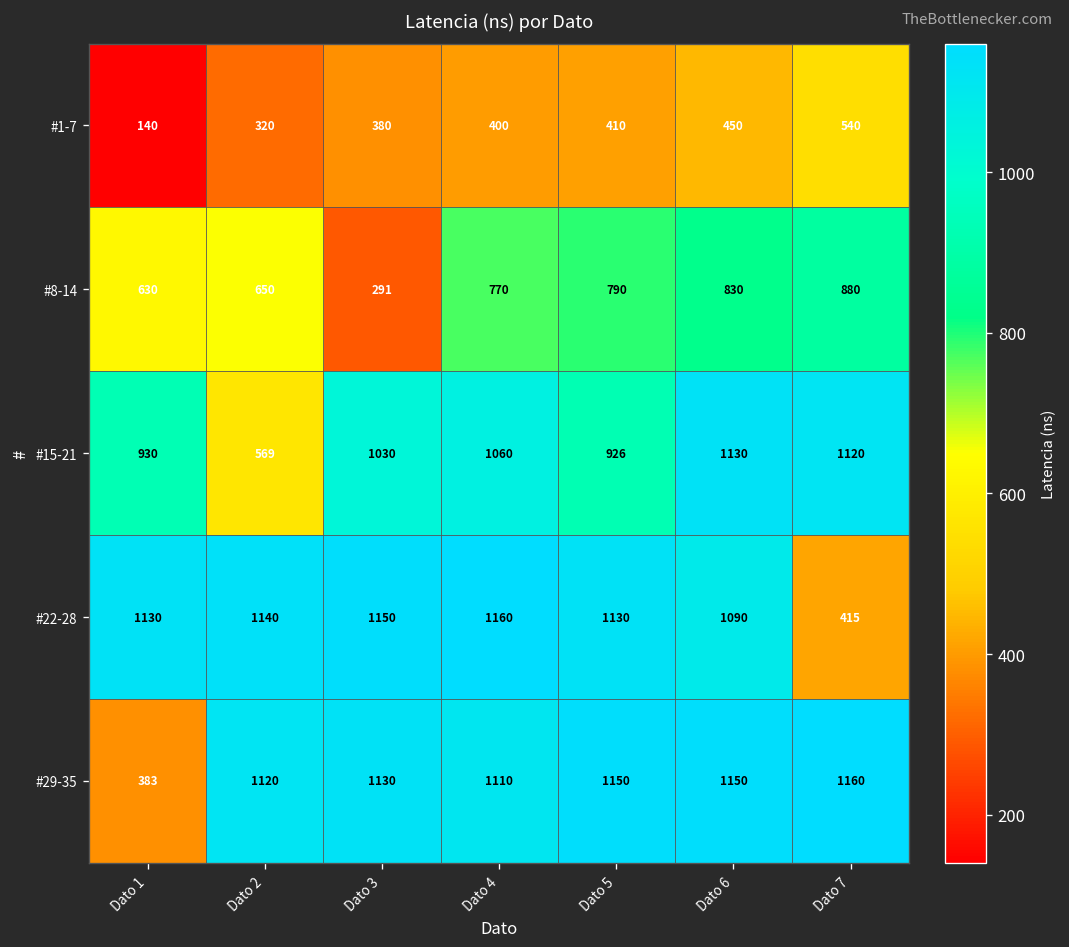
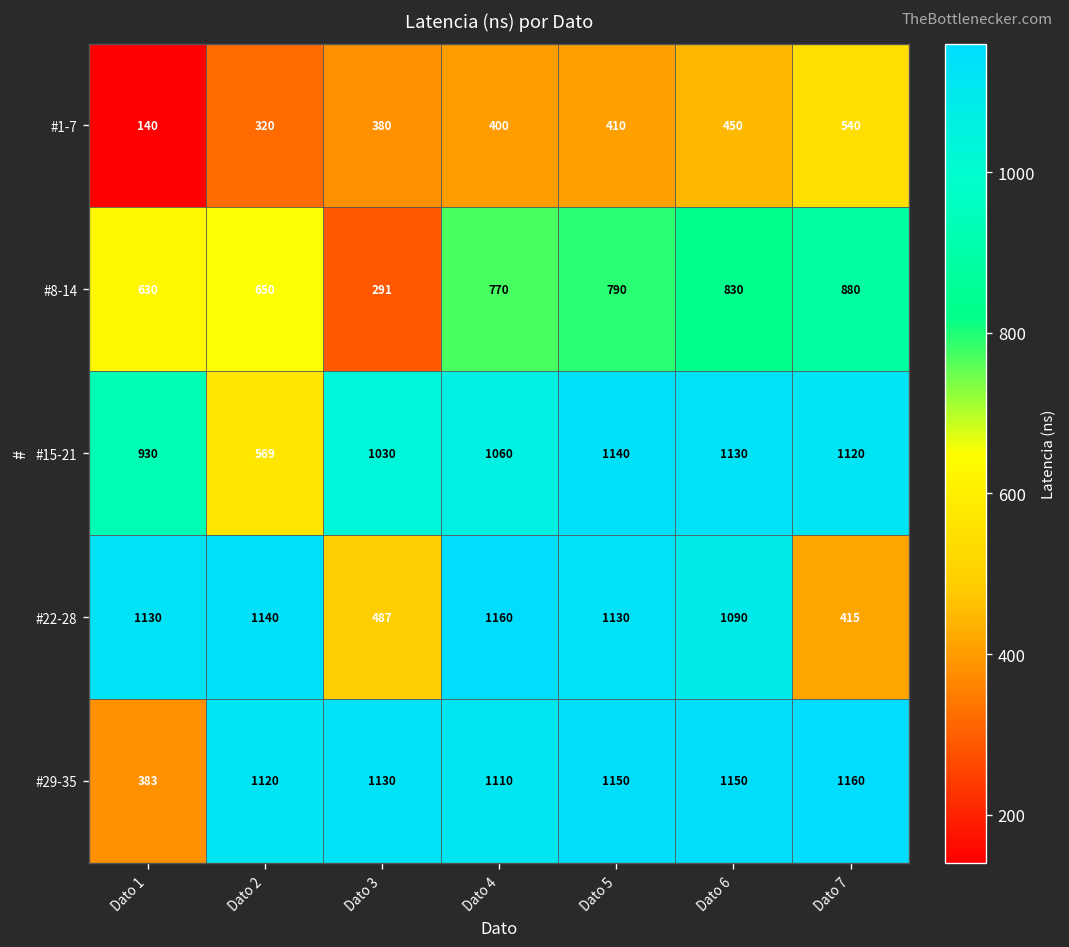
#15-21, Dato 5: 926 -> 1140
#22-28, Dato 3: 1150 -> 487
